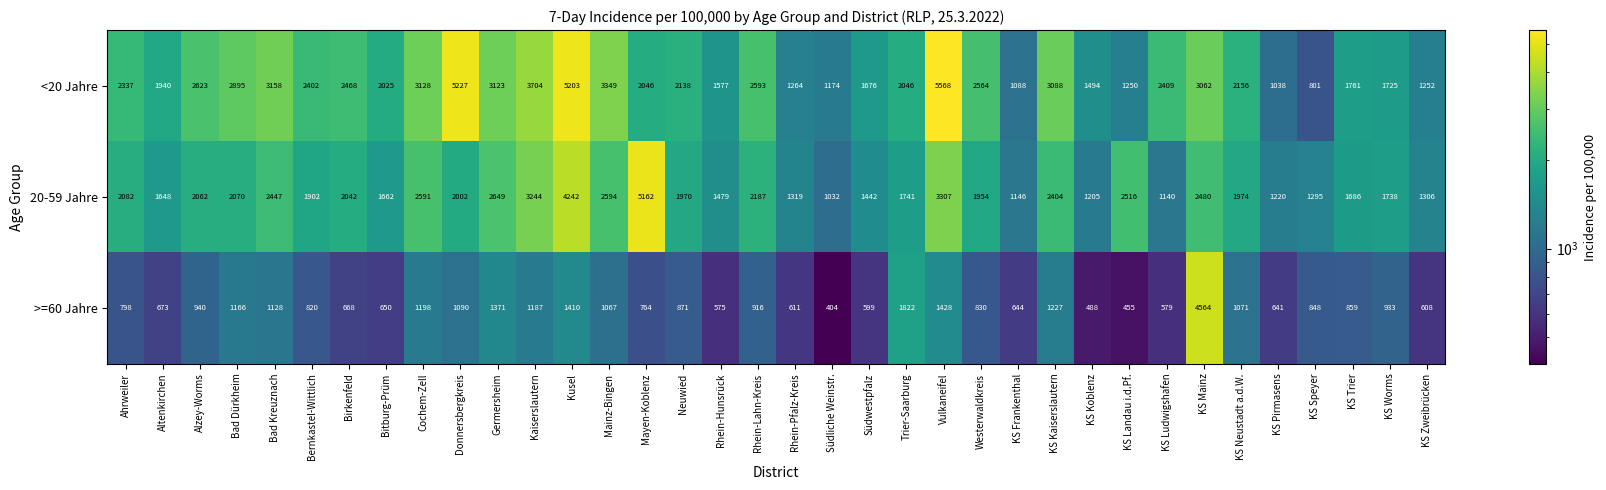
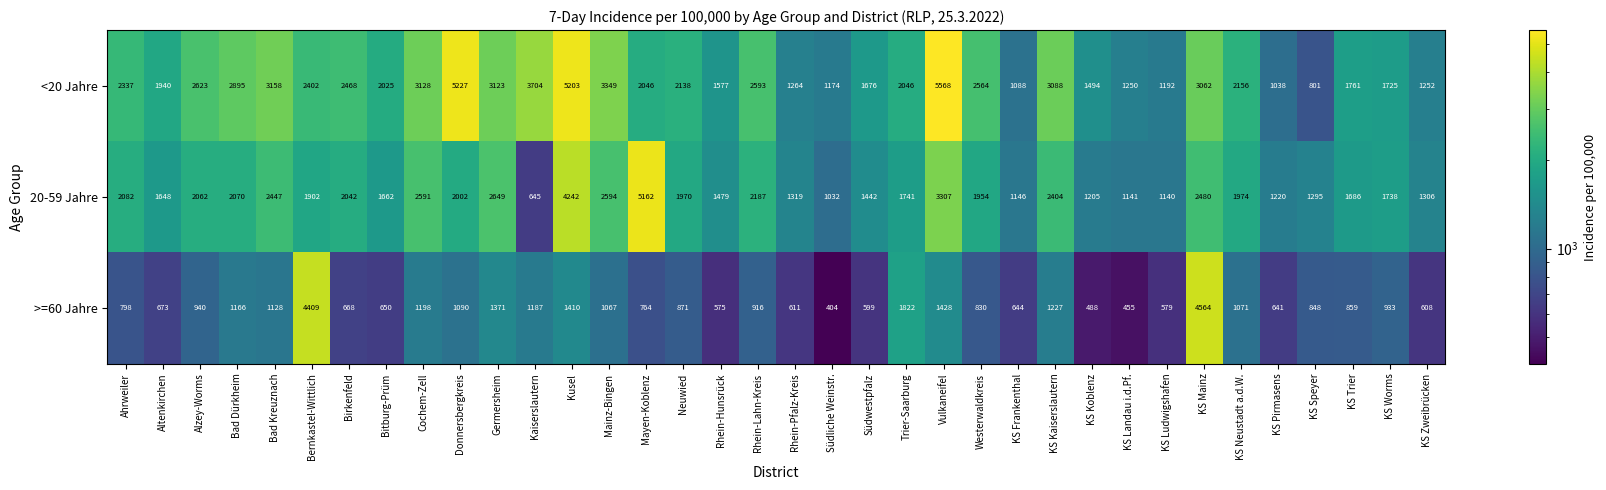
<20 Jahre, KS Ludwigshafen: 2409 -> 1192
20-59 Jahre, Kaiserslautern: 3244 -> 645
20-59 Jahre, KS Landau i.d.Pf.: 2516 -> 1141
>=60 Jahre, Bernkastel-Wittlich: 820 -> 4409
